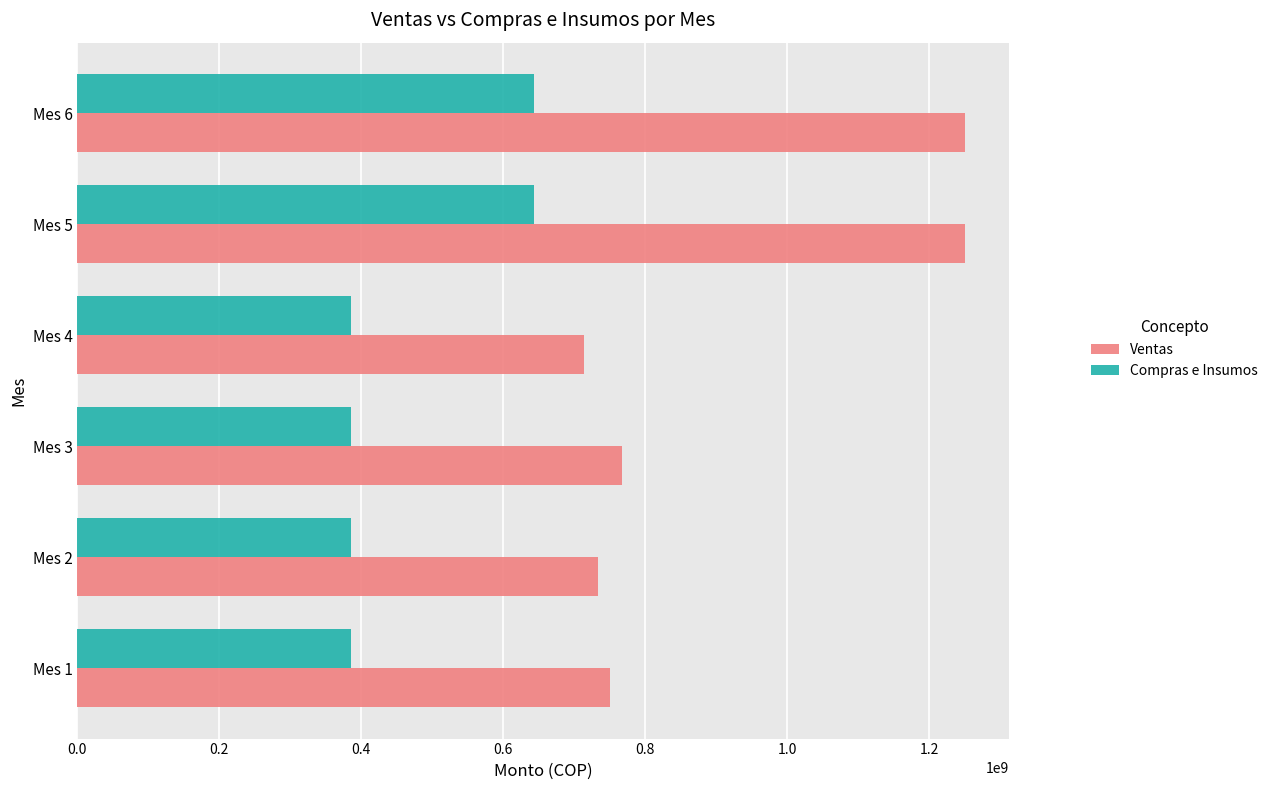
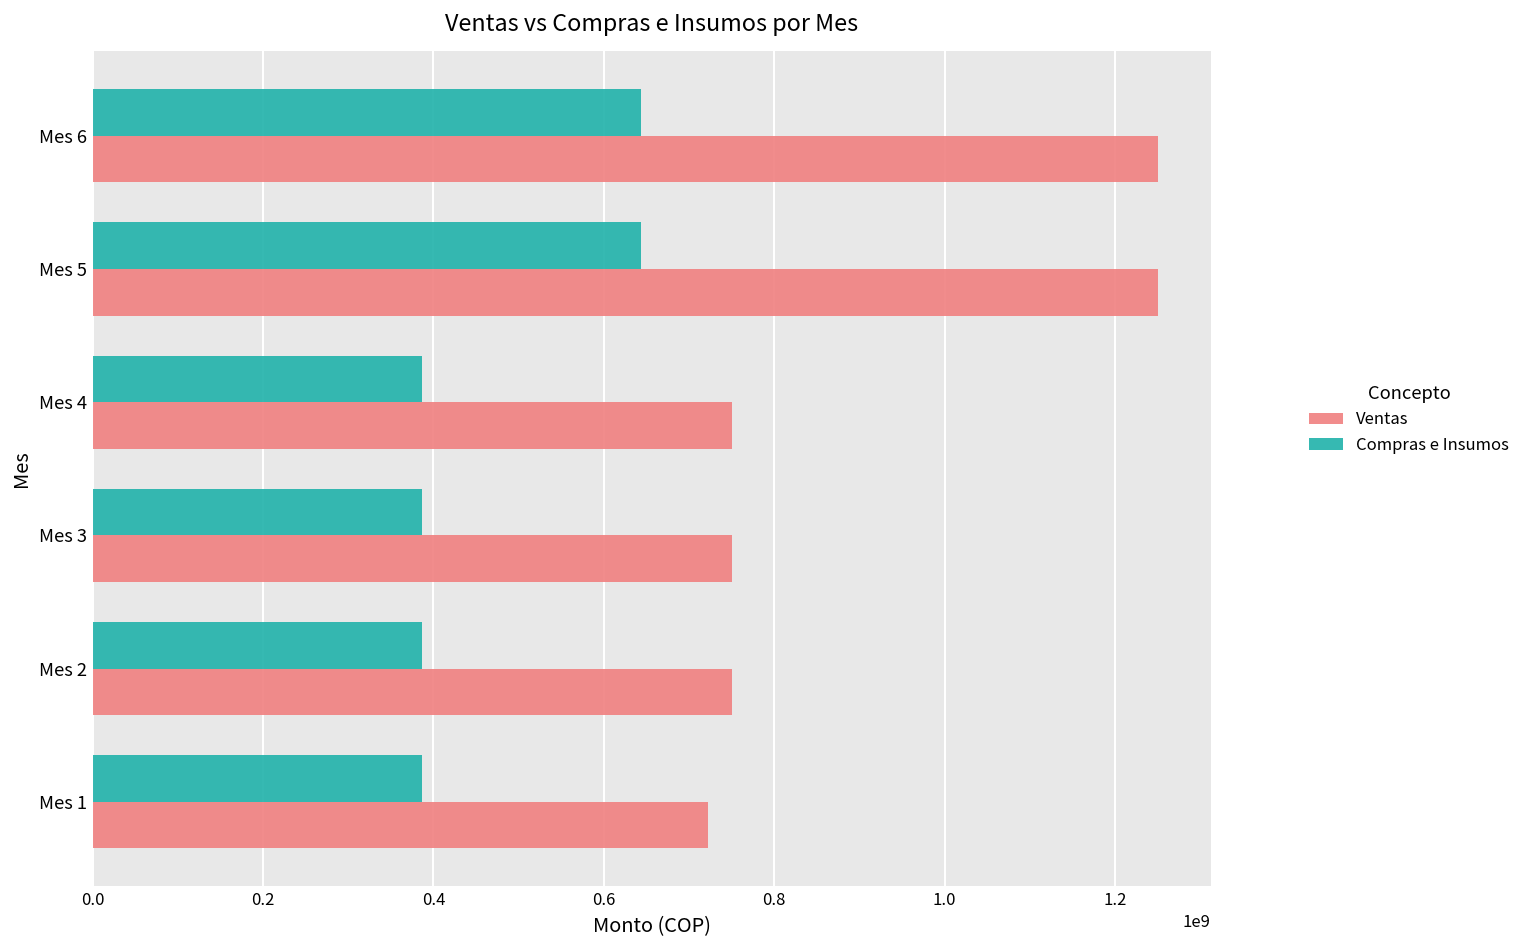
Ventas, Mes 4: 710000000 -> 750000000
Ventas, Mes 3: 770000000 -> 750000000
Ventas, Mes 2: 730000000 -> 750000000
Ventas, Mes 1: 750000000 -> 720000000
